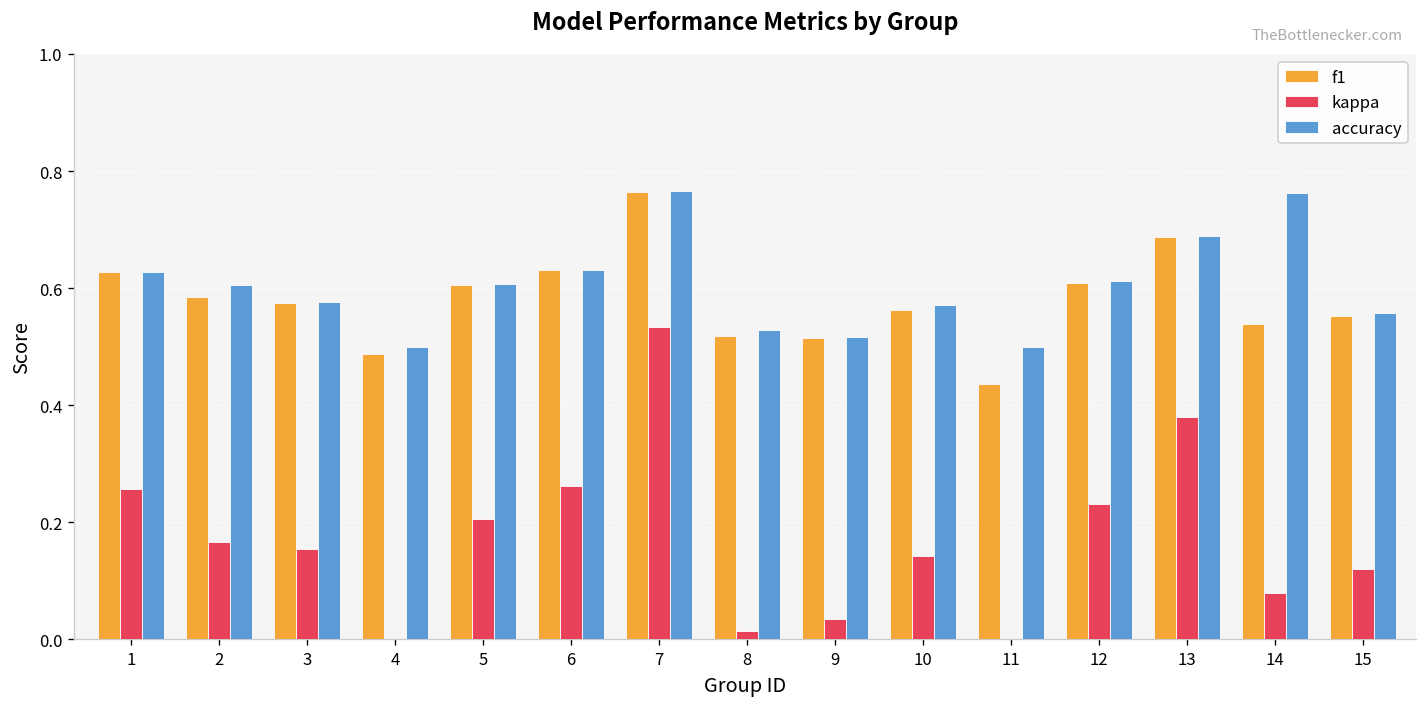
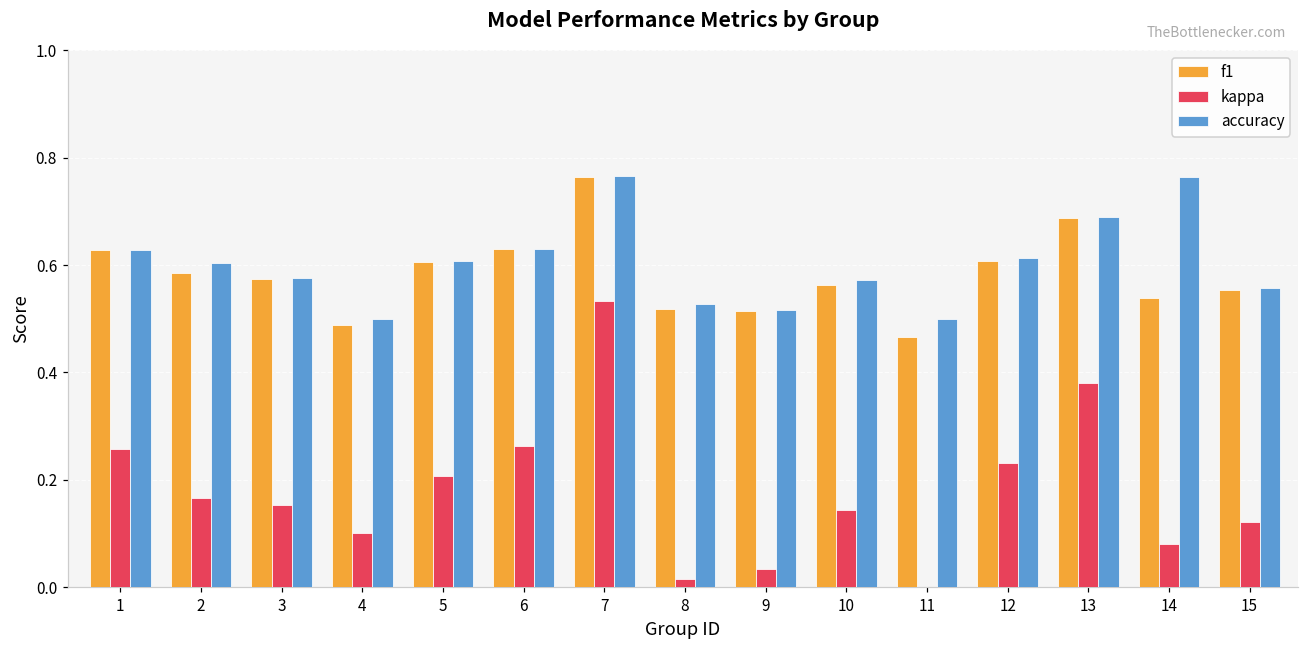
kappa, 4: 0.0 -> 0.1
f1, 11: 0.44 -> 0.47
